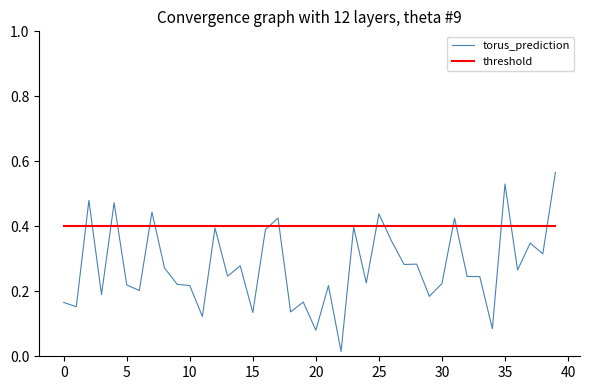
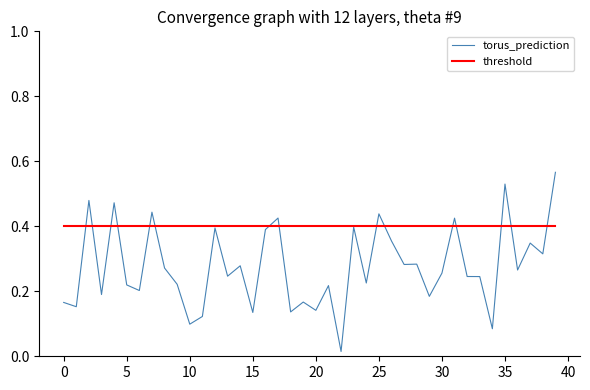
torus_prediction, 10: 0.22 -> 0.10
torus_prediction, 20: 0.08 -> 0.14
torus_prediction, 30: 0.22 -> 0.26
